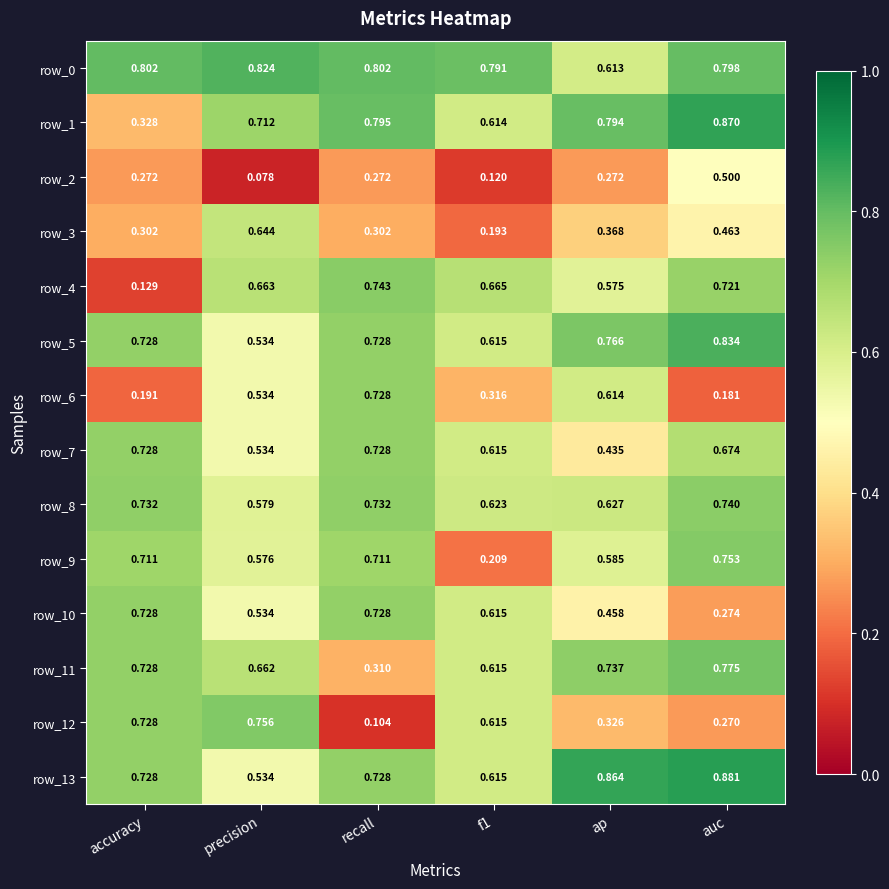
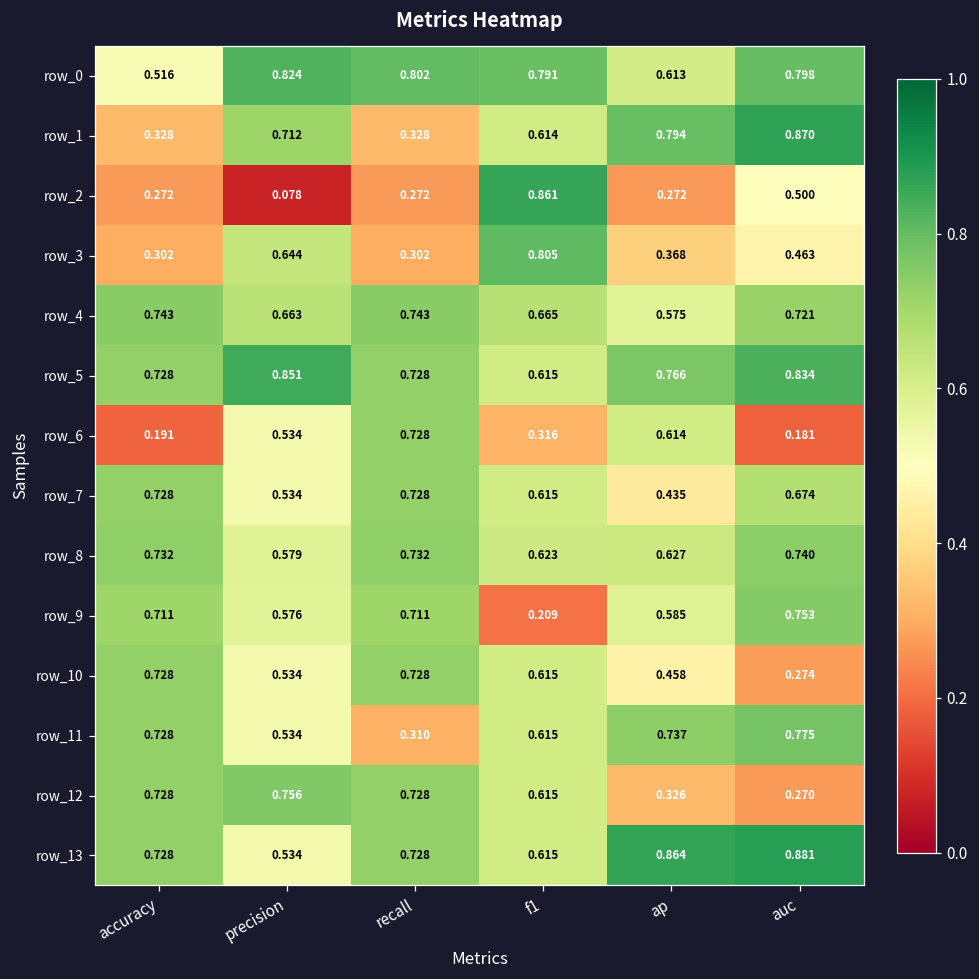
row_0, accuracy: 0.802 -> 0.516
row_1, recall: 0.795 -> 0.328
row_2, f1: 0.120 -> 0.861
row_3, f1: 0.193 -> 0.805
row_4, accuracy: 0.129 -> 0.743
row_5, precision: 0.534 -> 0.851
row_11, precision: 0.662 -> 0.534
row_12, recall: 0.104 -> 0.728
